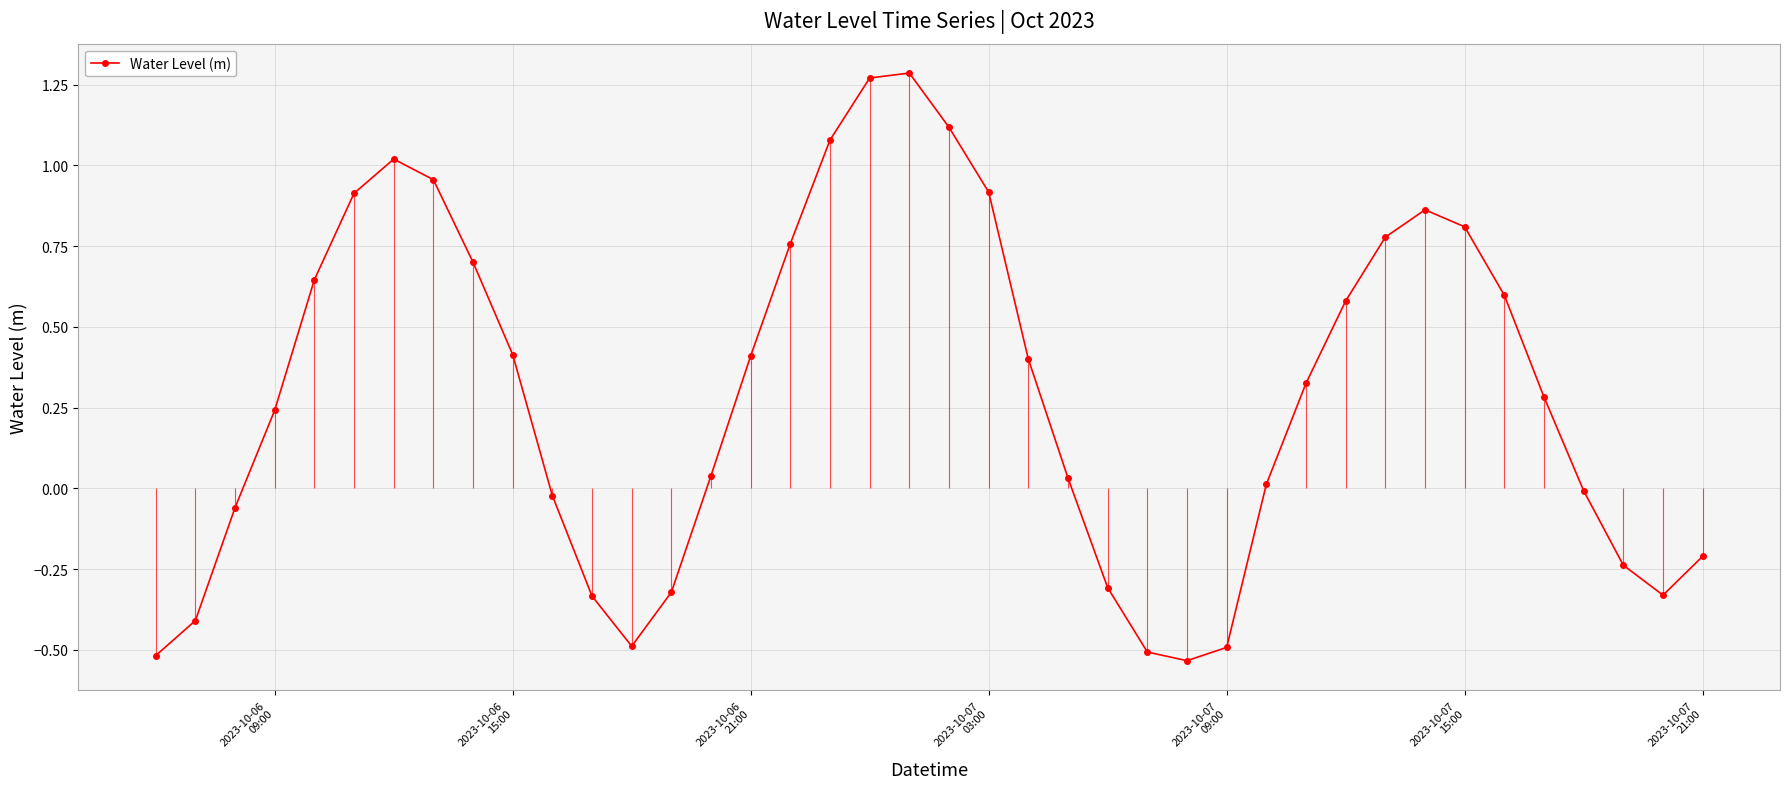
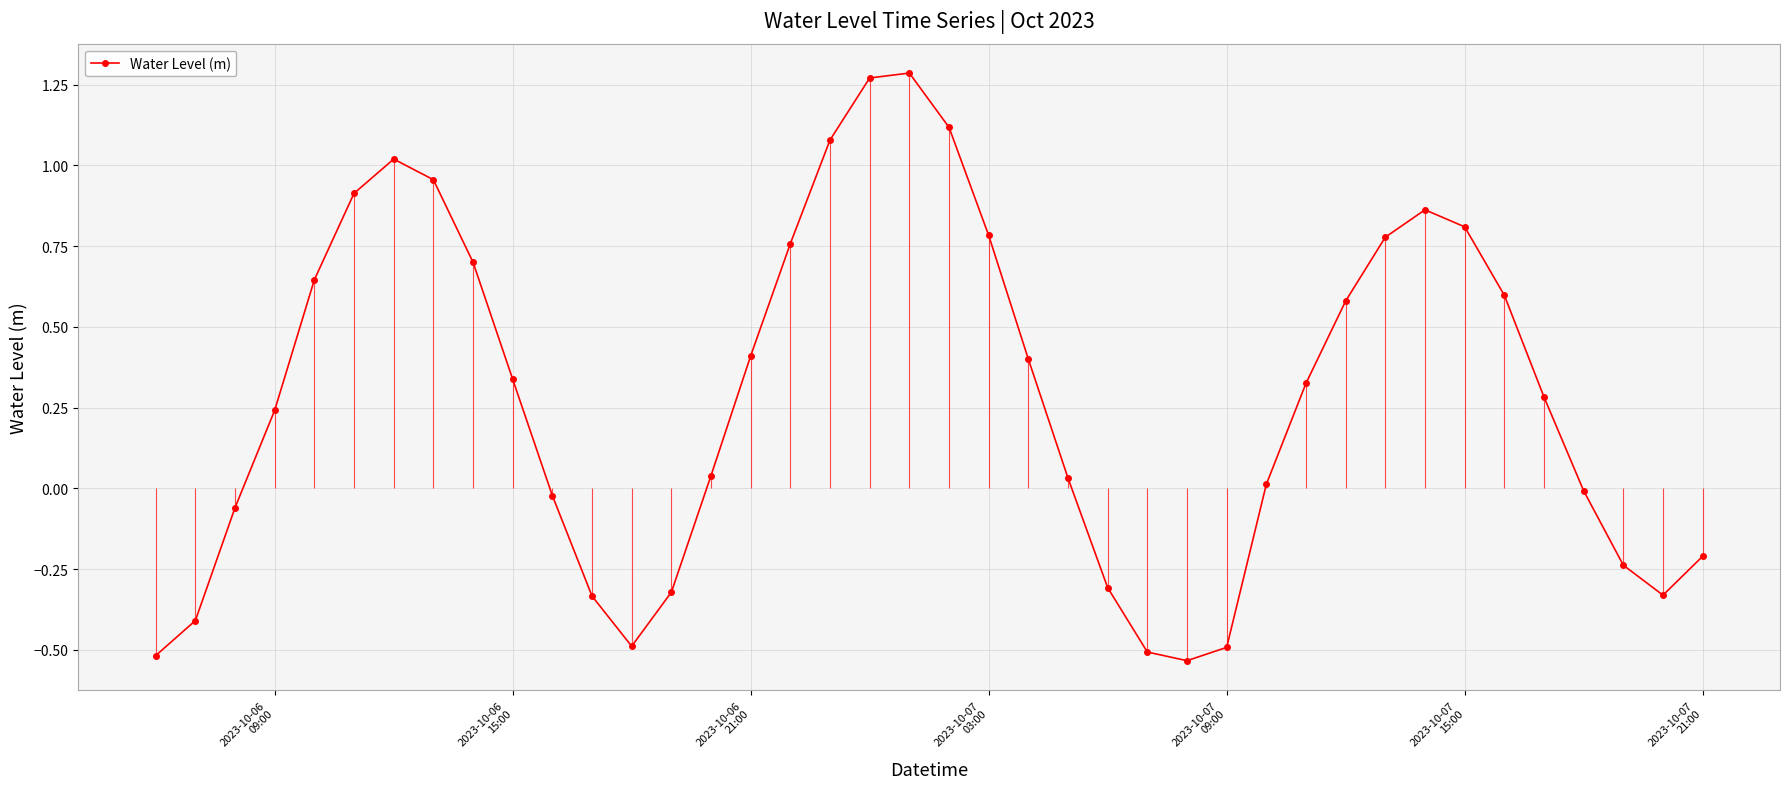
2023-10-06 15:00: 0.41 -> 0.34
2023-10-07 03:00: 0.92 -> 0.78
